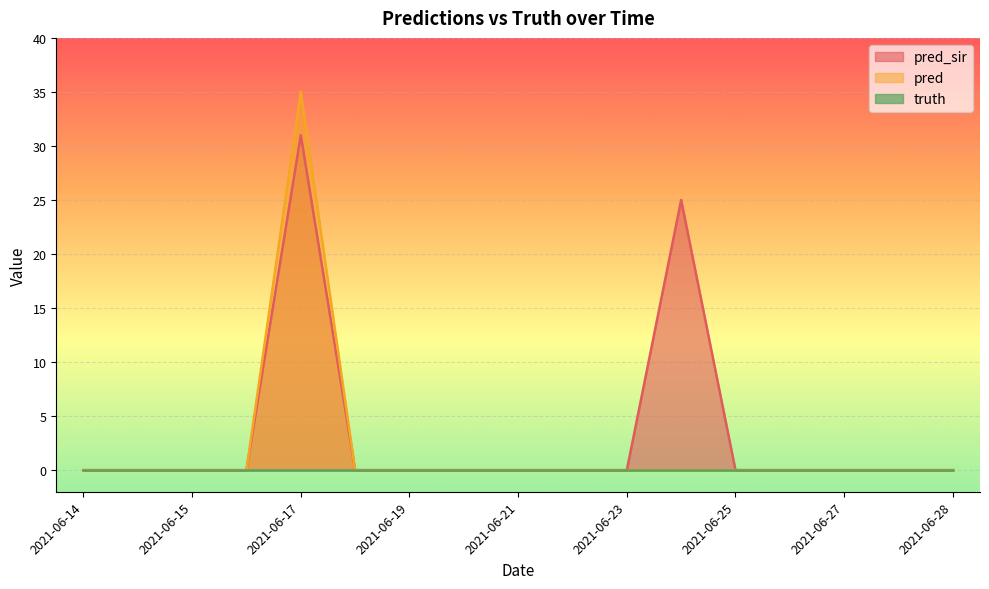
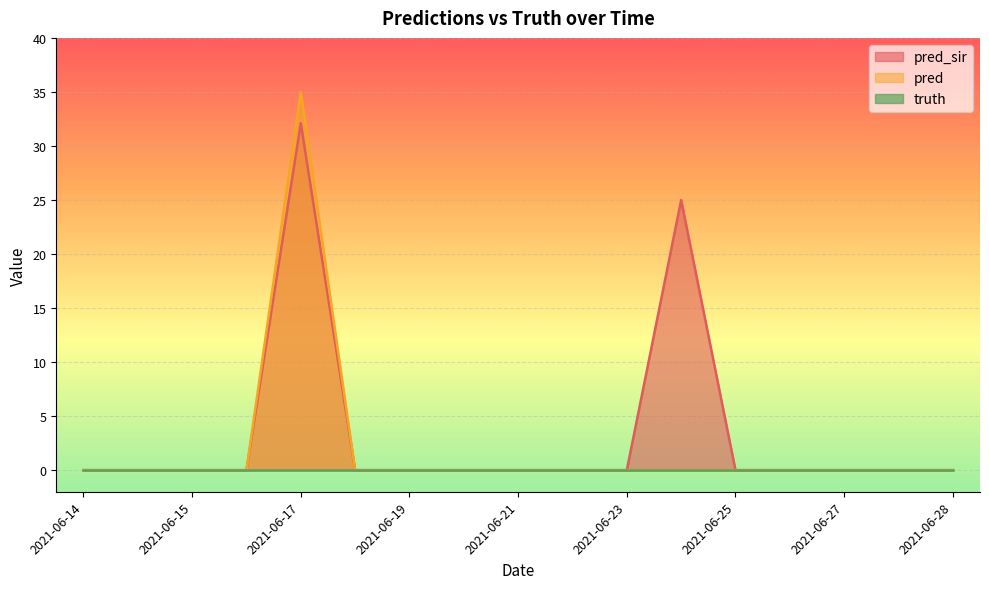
pred_sir, 2021-06-17: 31.0 -> 32.1
